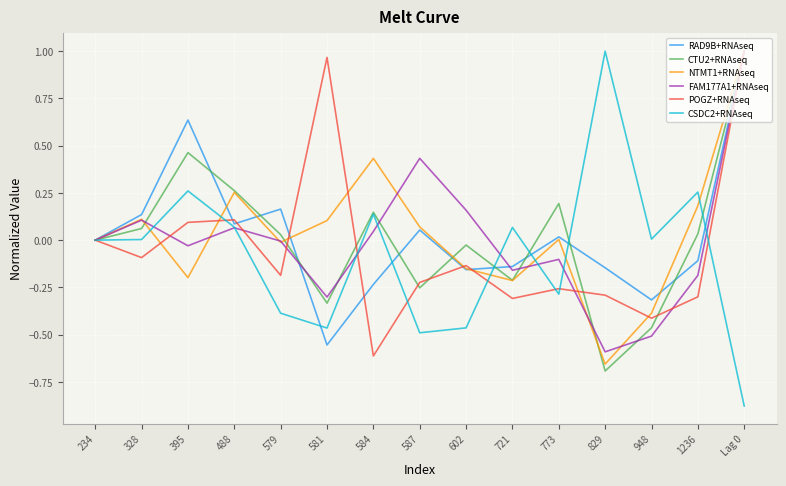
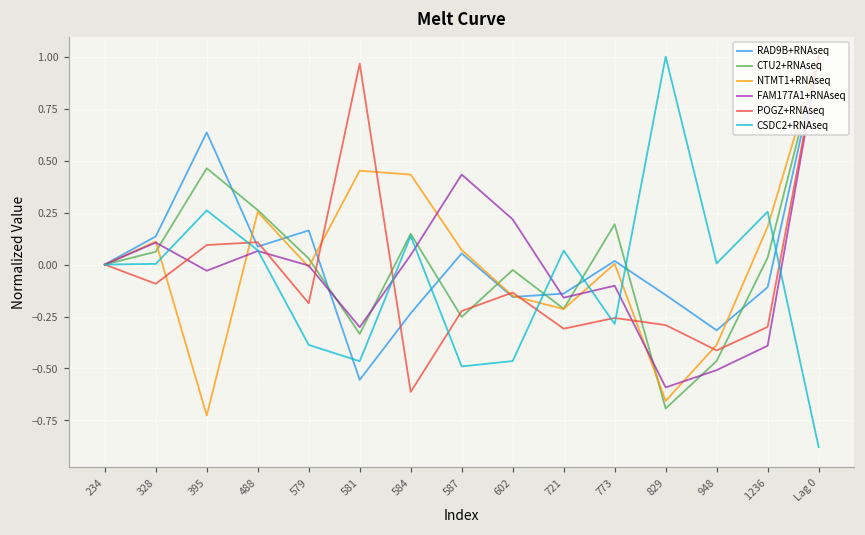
NTMT1+RNAseq, 395: -0.20 -> -0.73
NTMT1+RNAseq, 581: 0.10 -> 0.45
FAM177A1+RNAseq, 602: 0.16 -> 0.22
FAM177A1+RNAseq, 1236: -0.19 -> -0.39
